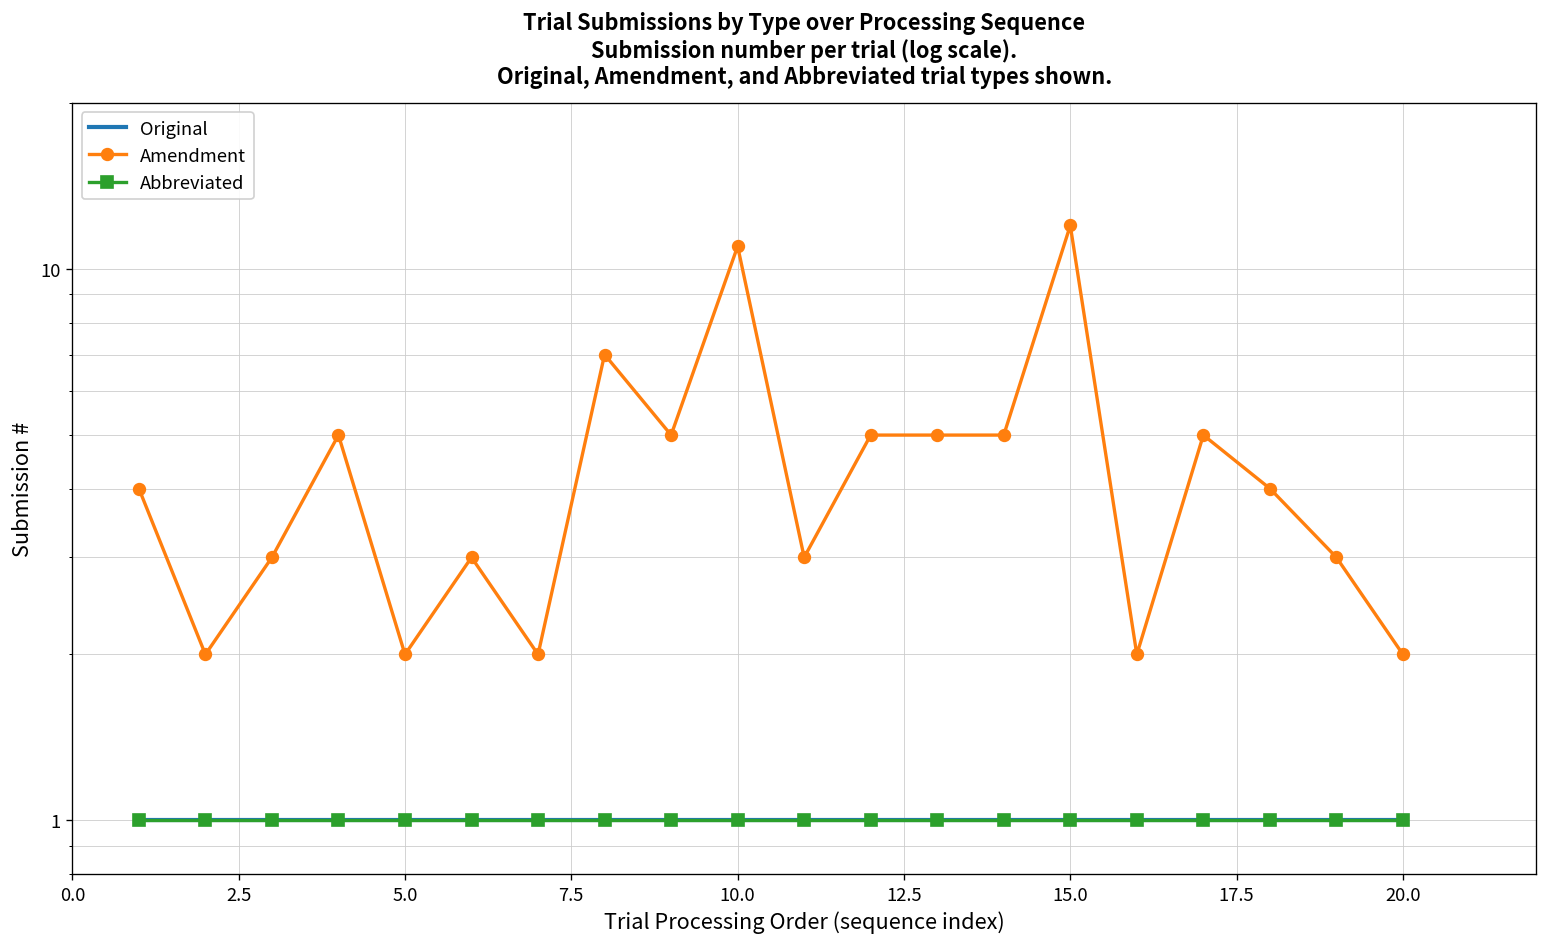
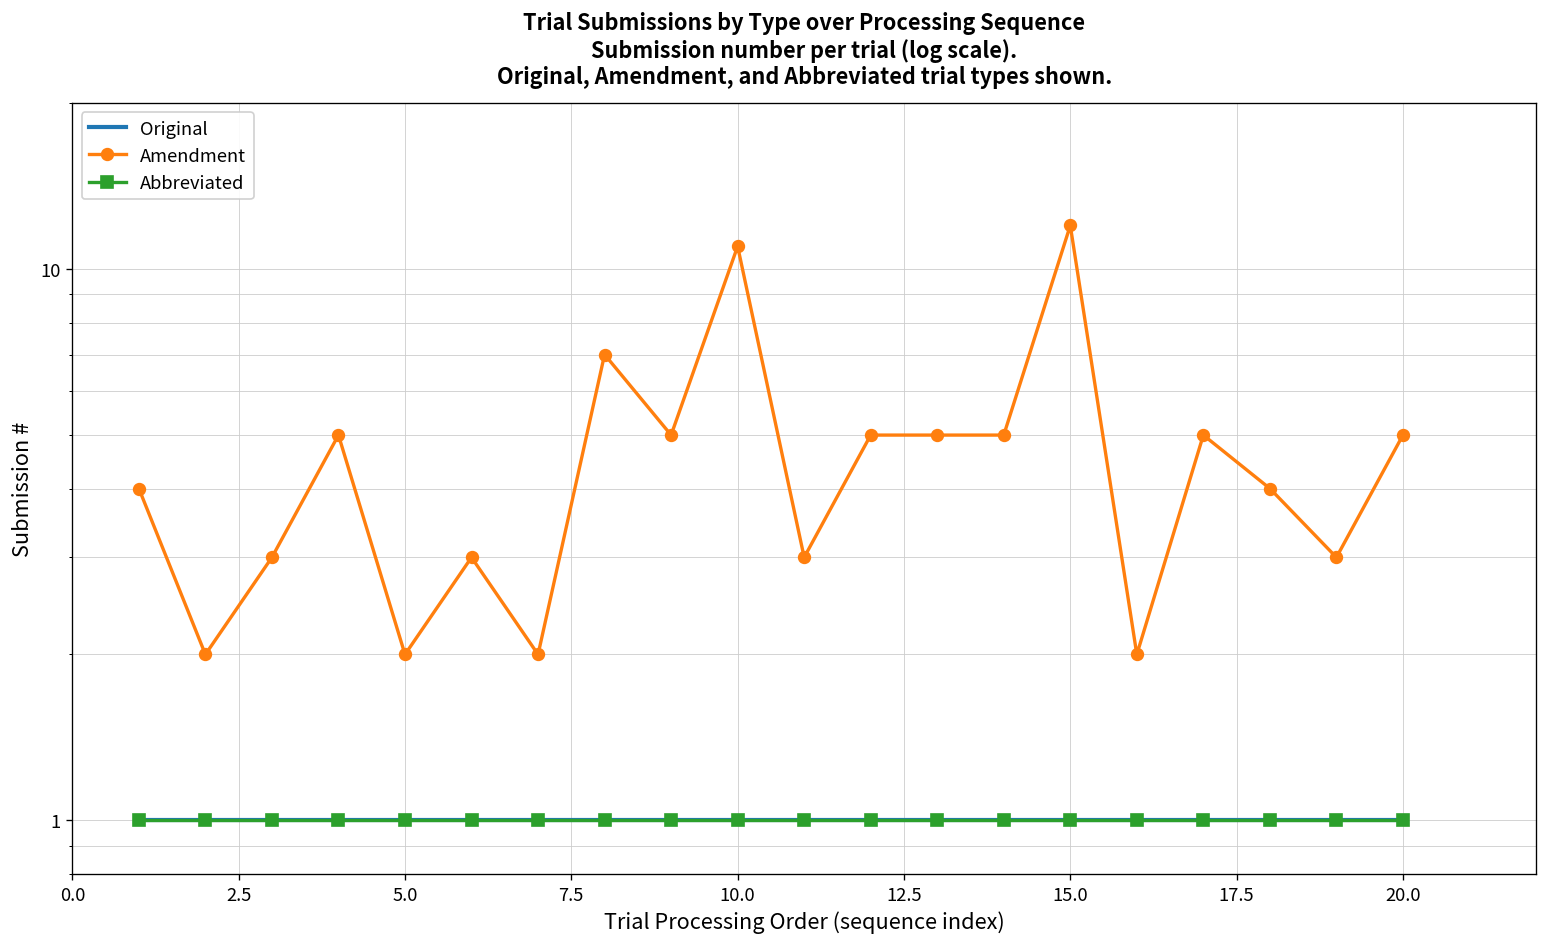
Amendment, 20.0: 2 -> 5
